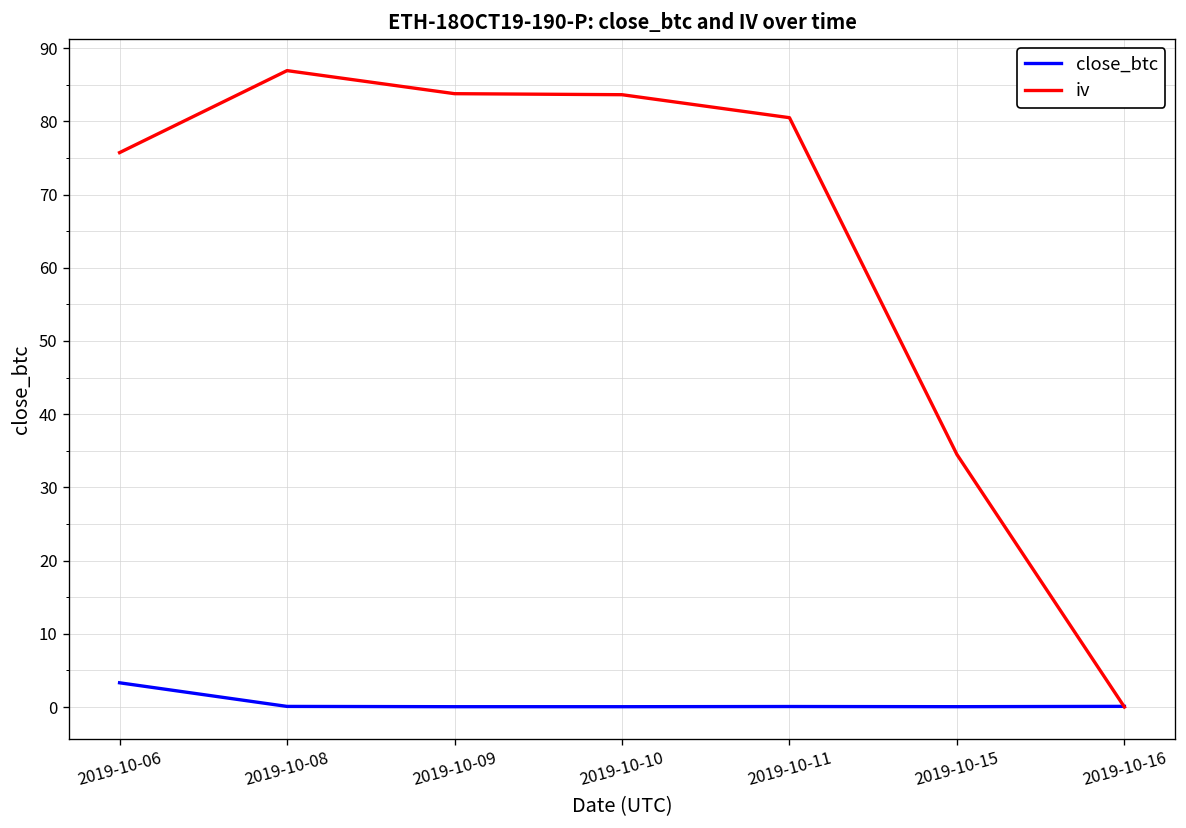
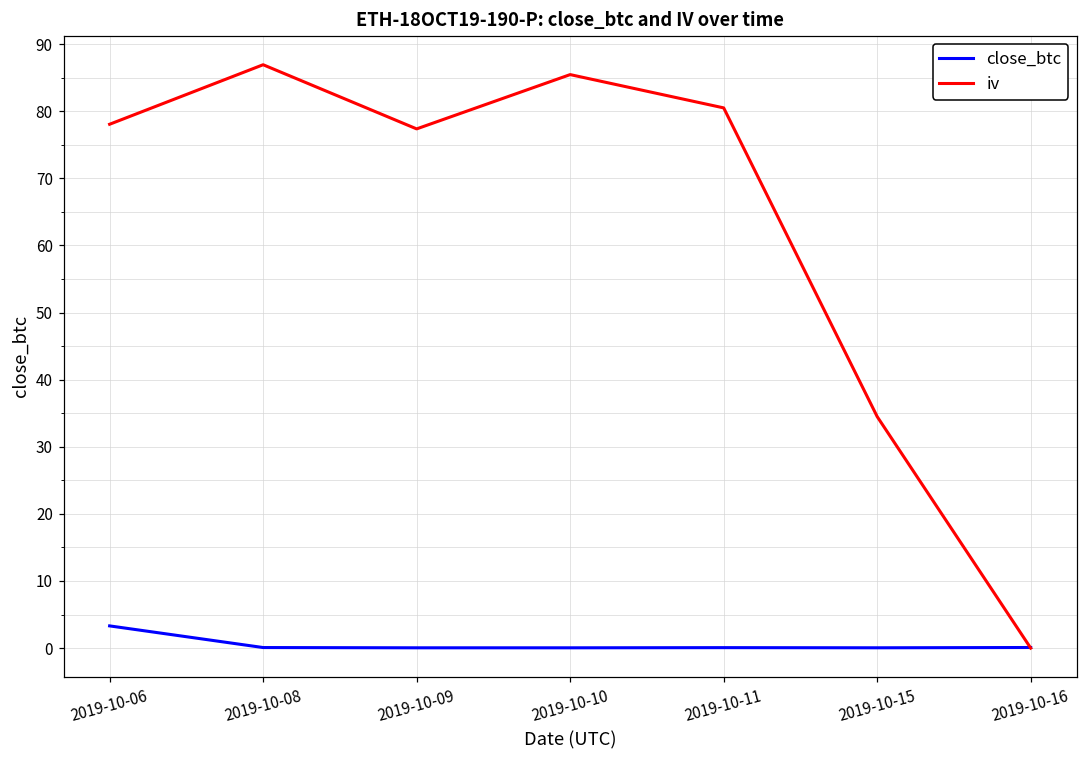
iv, 2019-10-06: 76 -> 78
iv, 2019-10-09: 84 -> 77
iv, 2019-10-10: 84 -> 85
